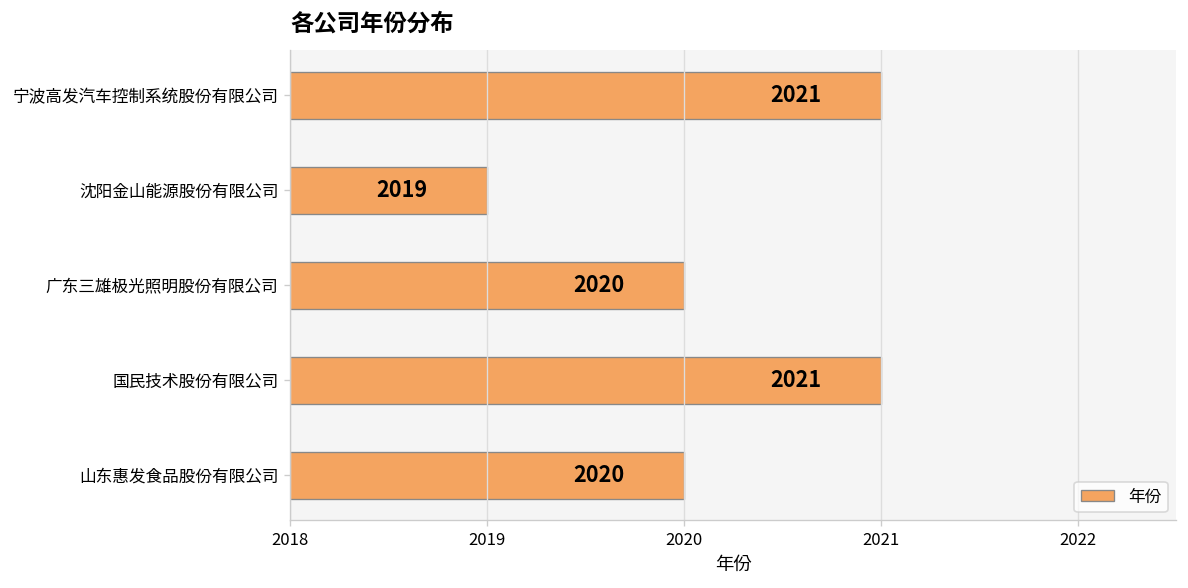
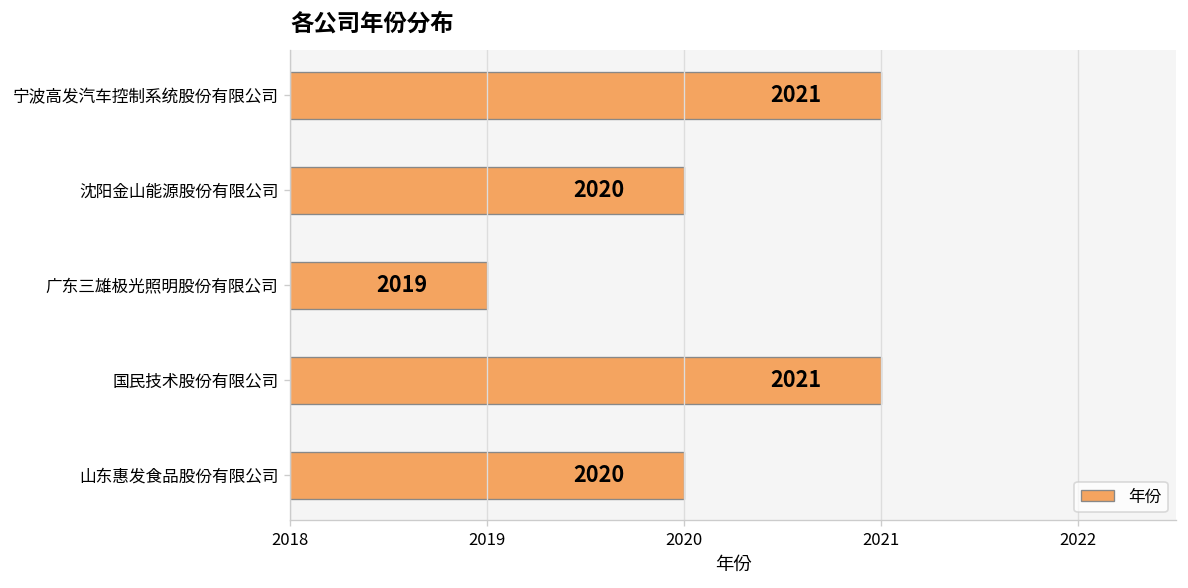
沈阳金山能源股份有限公司: 2019 -> 2020
广东三雄极光照明股份有限公司: 2020 -> 2019
